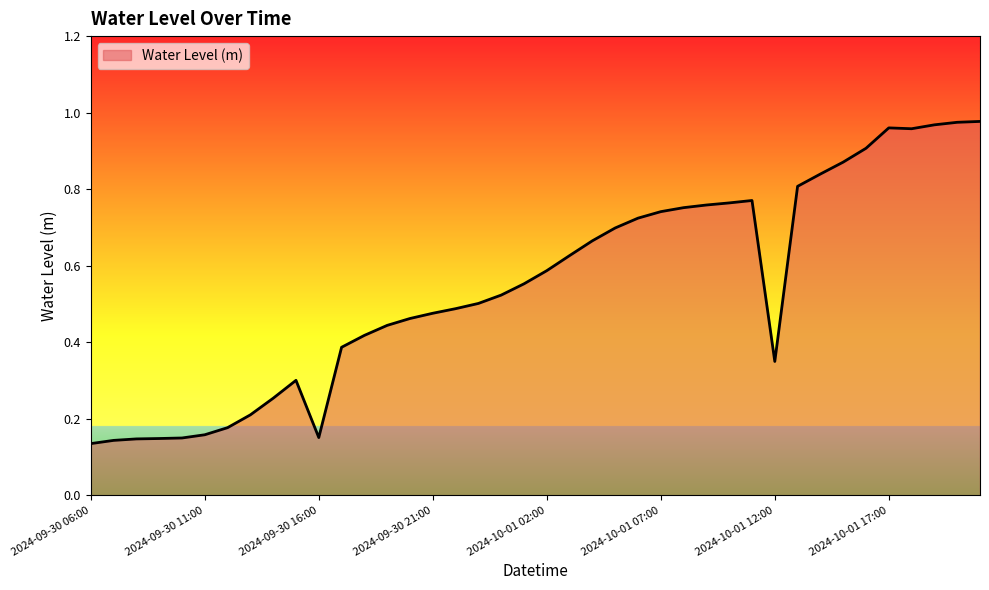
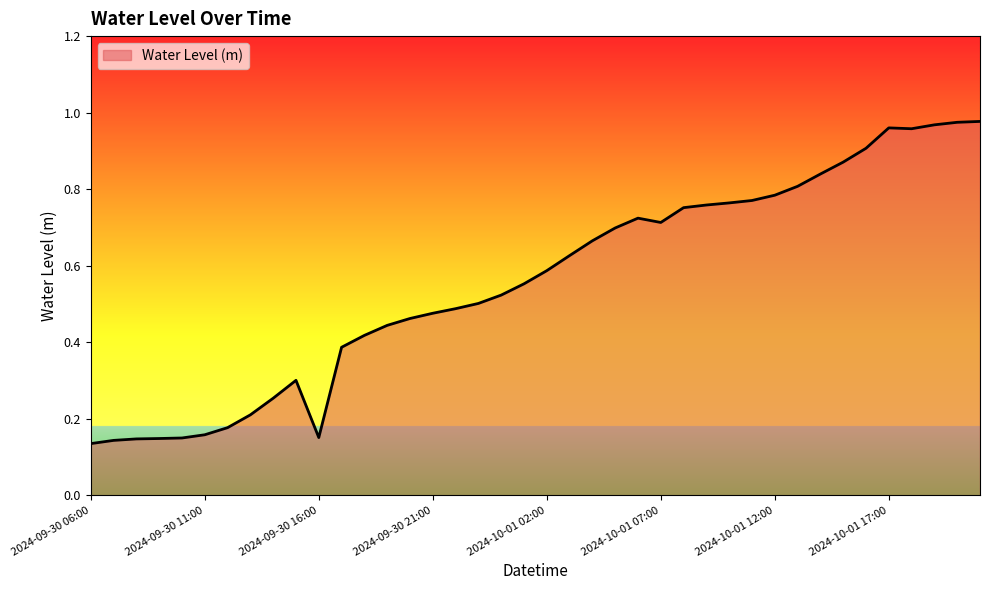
2024-10-01 07:00: 0.74 -> 0.71
2024-10-01 12:00: 0.35 -> 0.78
